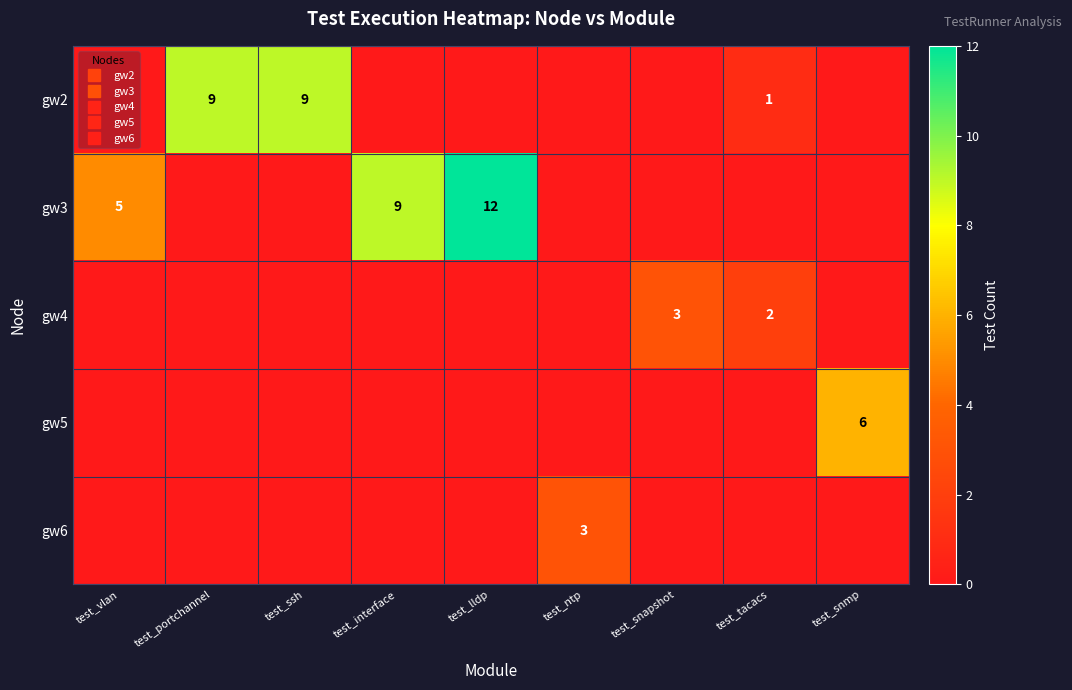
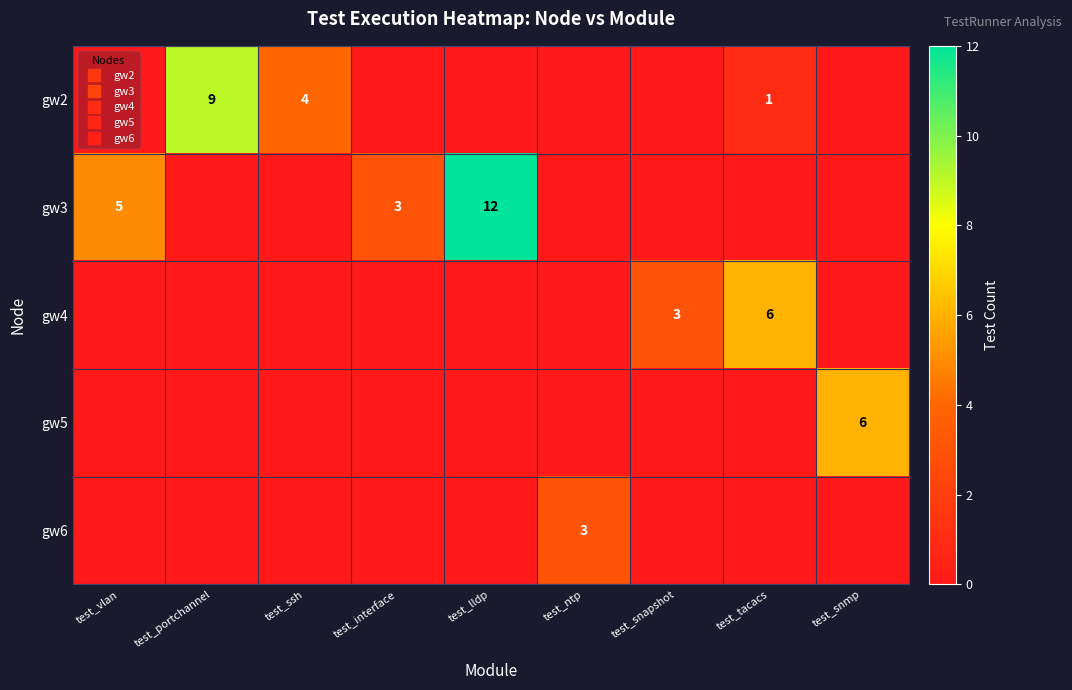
gw2, test_ssh: 9 -> 4
gw3, test_interface: 9 -> 3
gw4, test_tacacs: 2 -> 6
